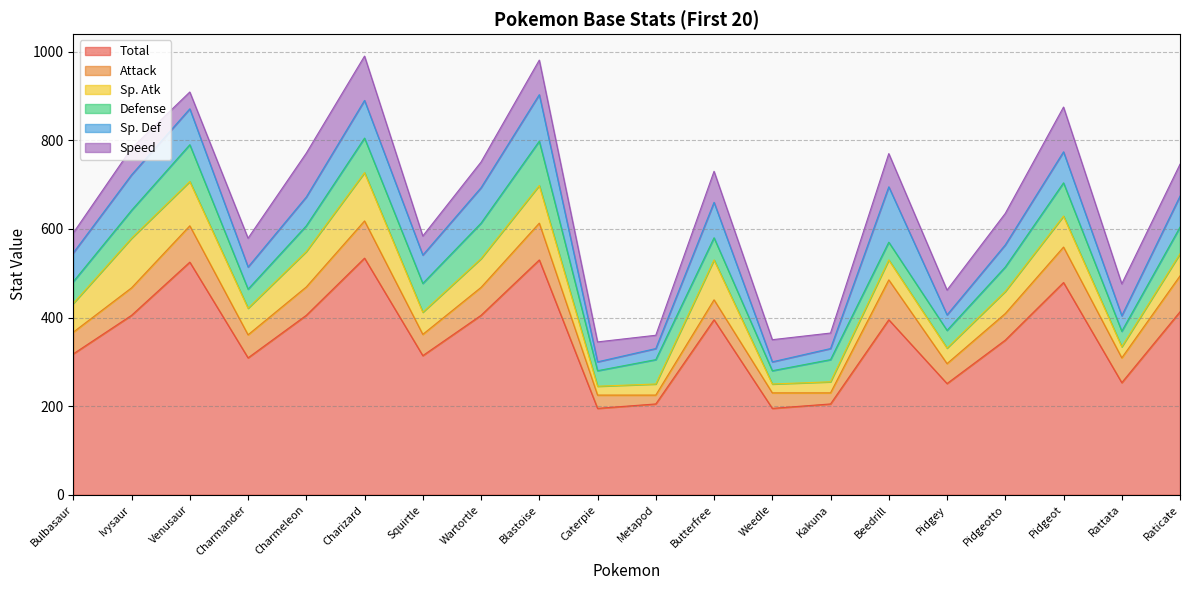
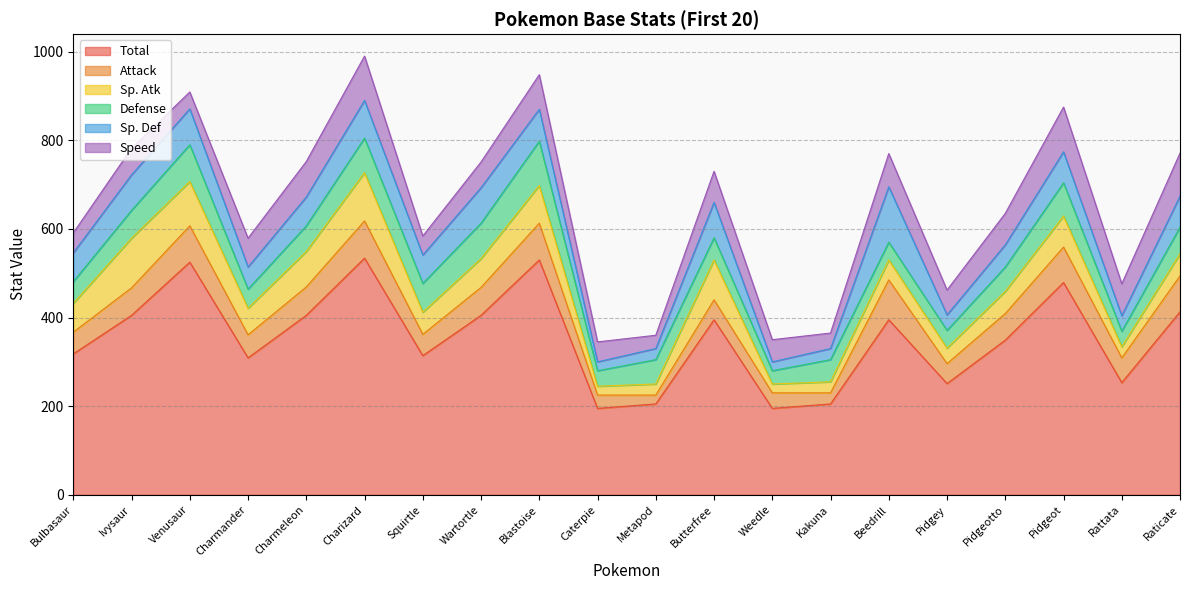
Speed, Charmeleon: 100 -> 80
Sp. Def, Blastoise: 110 -> 70
Speed, Raticate: 70 -> 100
